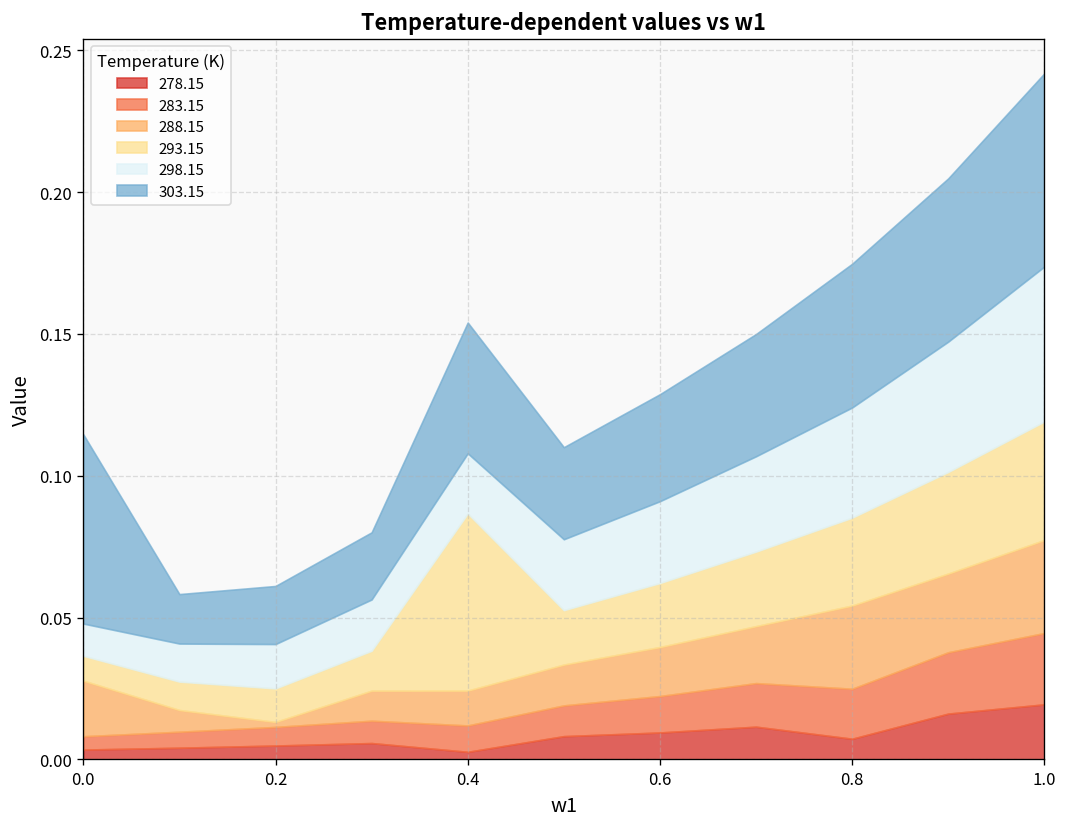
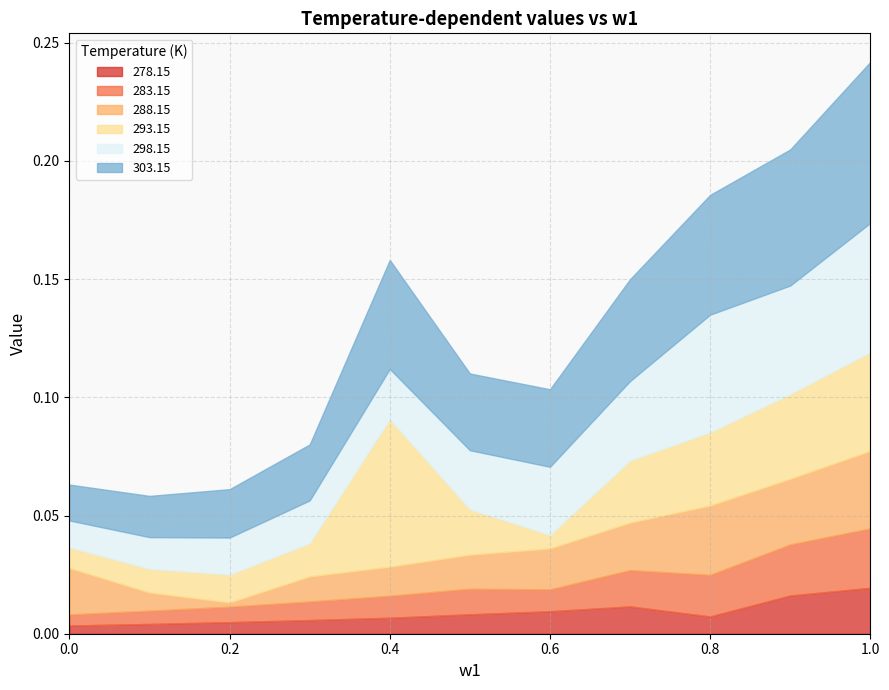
303.15, 0.0: 0.067 -> 0.015
278.15, 0.4: 0.003 -> 0.007
283.15, 0.6: 0.013 -> 0.009
293.15, 0.6: 0.023 -> 0.006
303.15, 0.6: 0.038 -> 0.033
298.15, 0.8: 0.039 -> 0.050
